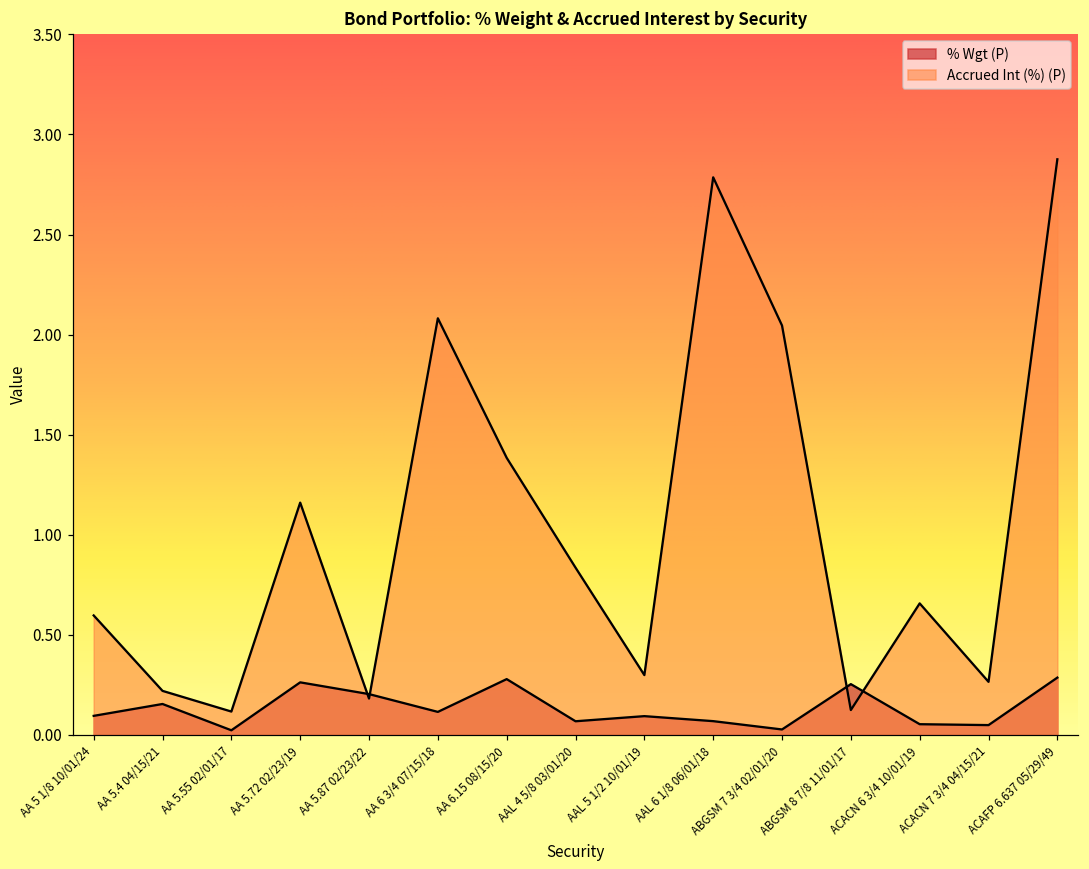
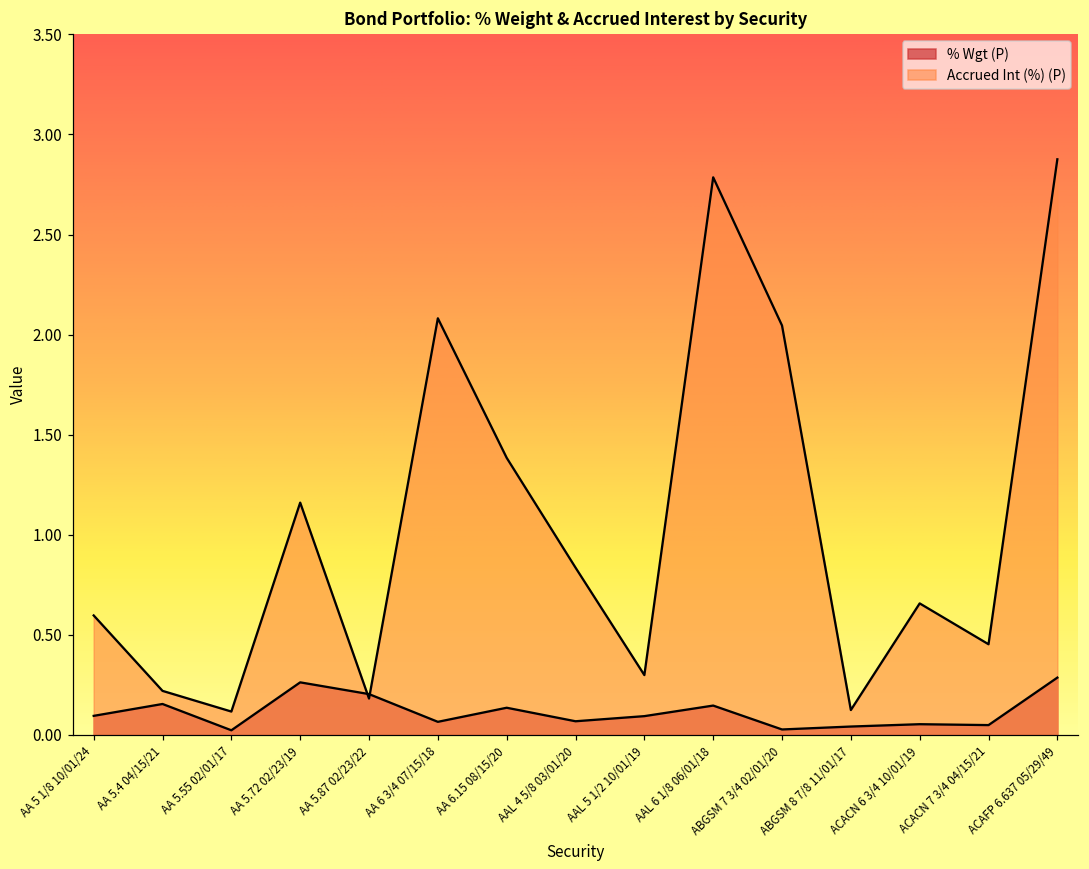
% Wgt (P), AA 6 3/4 07/15/18: 0.11 -> 0.06
% Wgt (P), AA 6.15 08/15/20: 0.28 -> 0.13
% Wgt (P), AAL 6 1/8 06/01/18: 0.07 -> 0.15
% Wgt (P), ABGSM 8 7/8 11/01/17: 0.25 -> 0.04
Accrued Int (%) (P), ACACN 7 3/4 04/15/21: 0.26 -> 0.45
